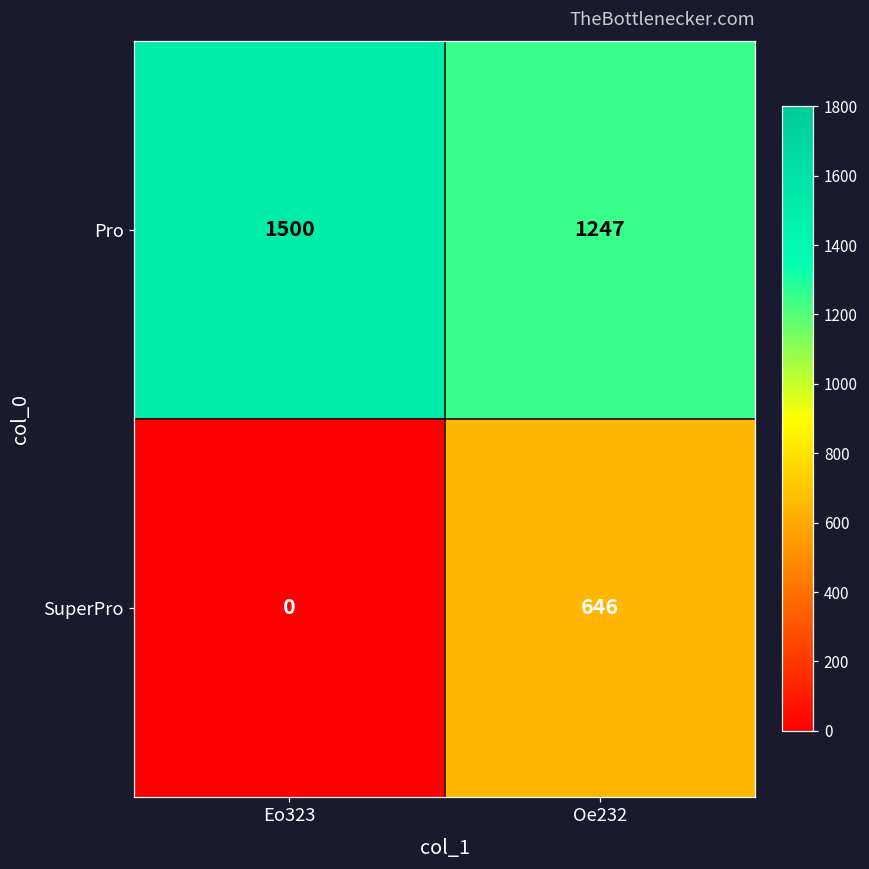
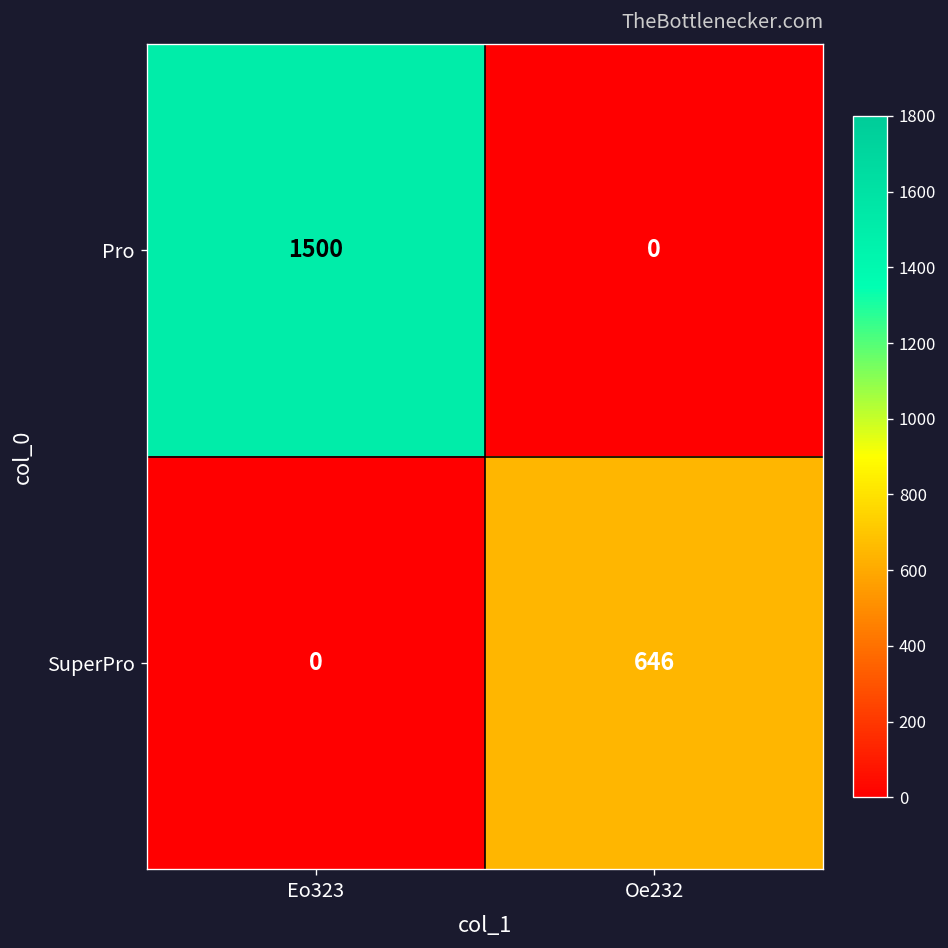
Pro, Oe232: 1247 -> 0
